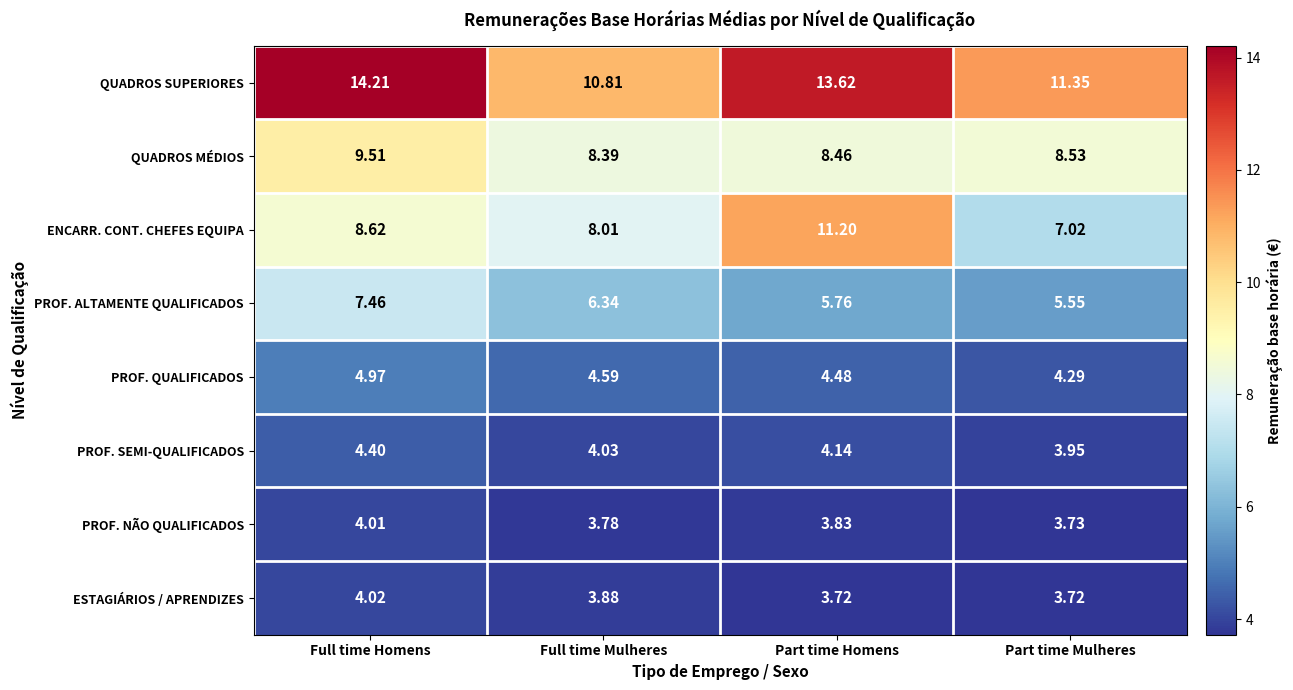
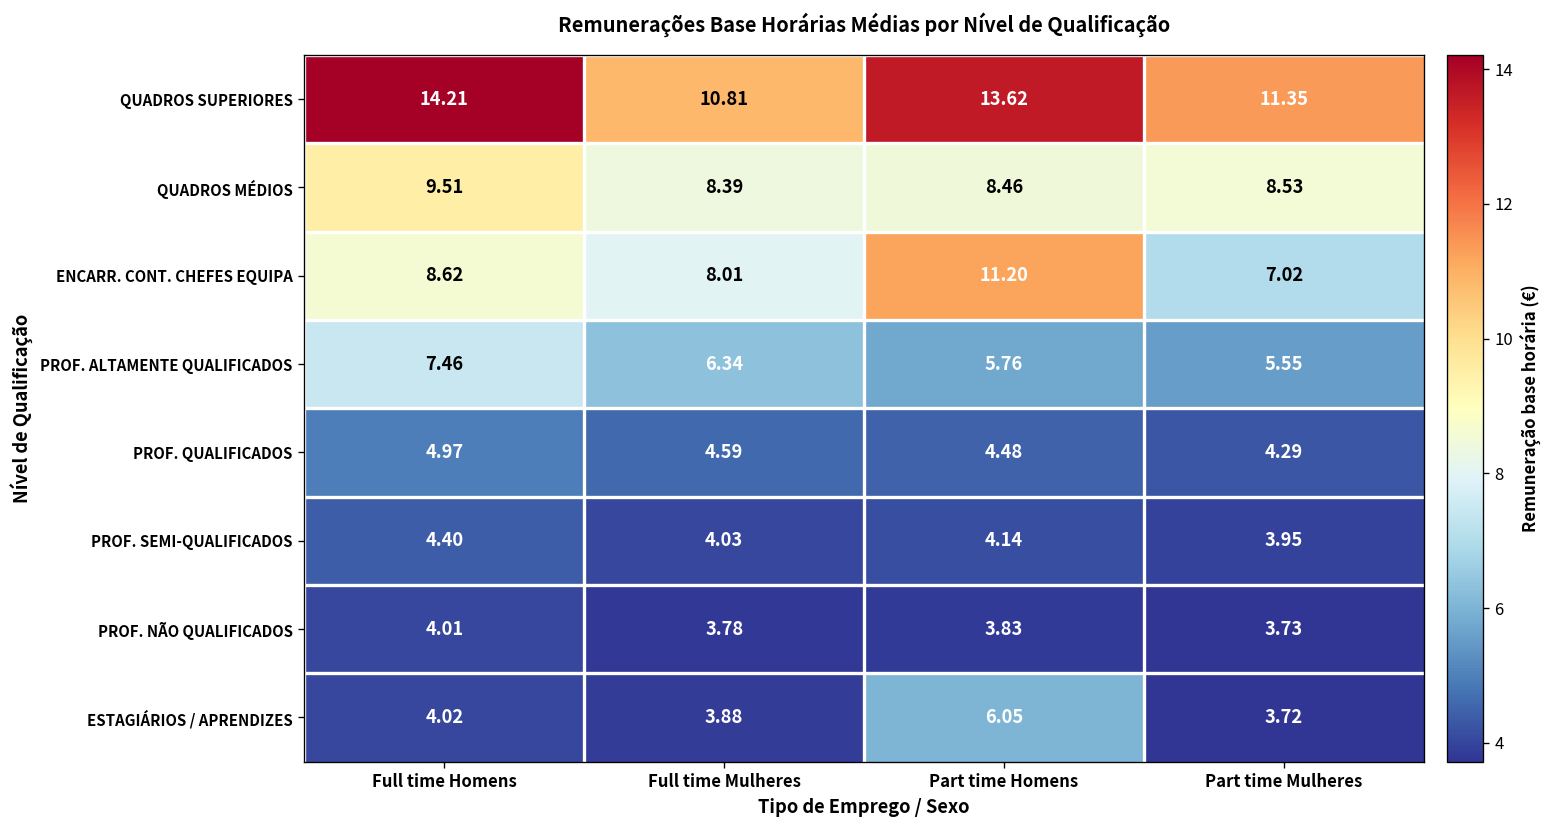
ESTAGIÁRIOS / APRENDIZES, Part time Homens: 3.72 -> 6.05
